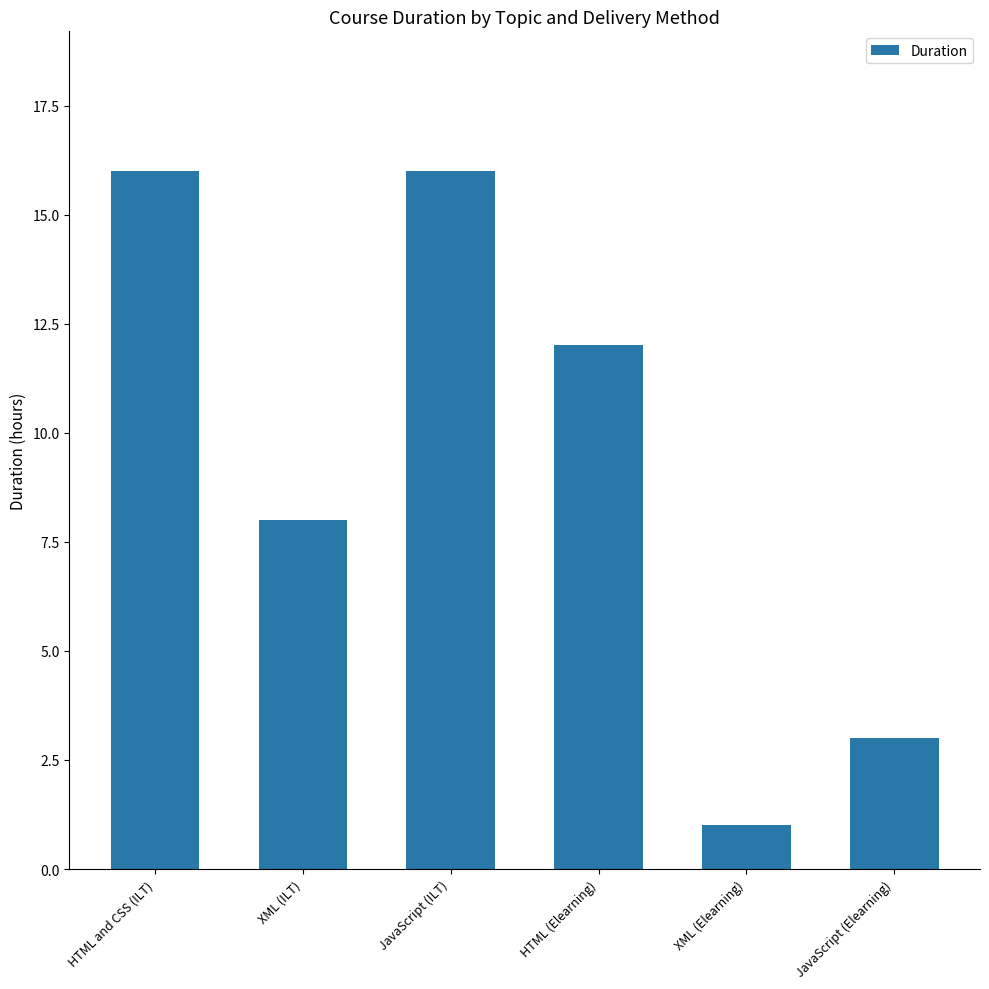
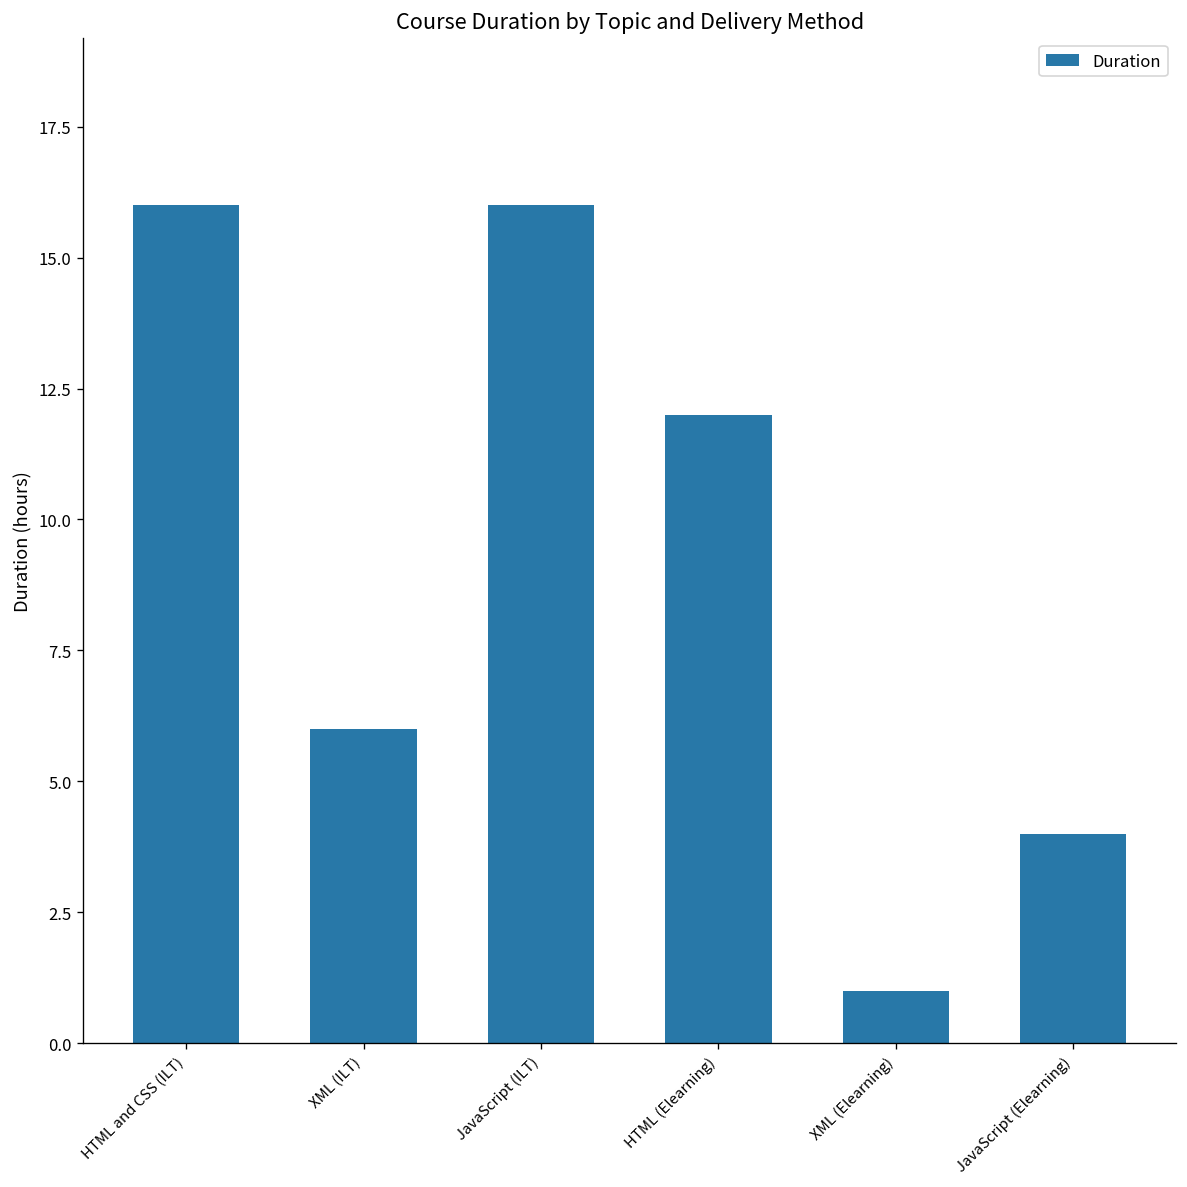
XML (ILT): 8 -> 6
JavaScript (Elearning): 3 -> 4
